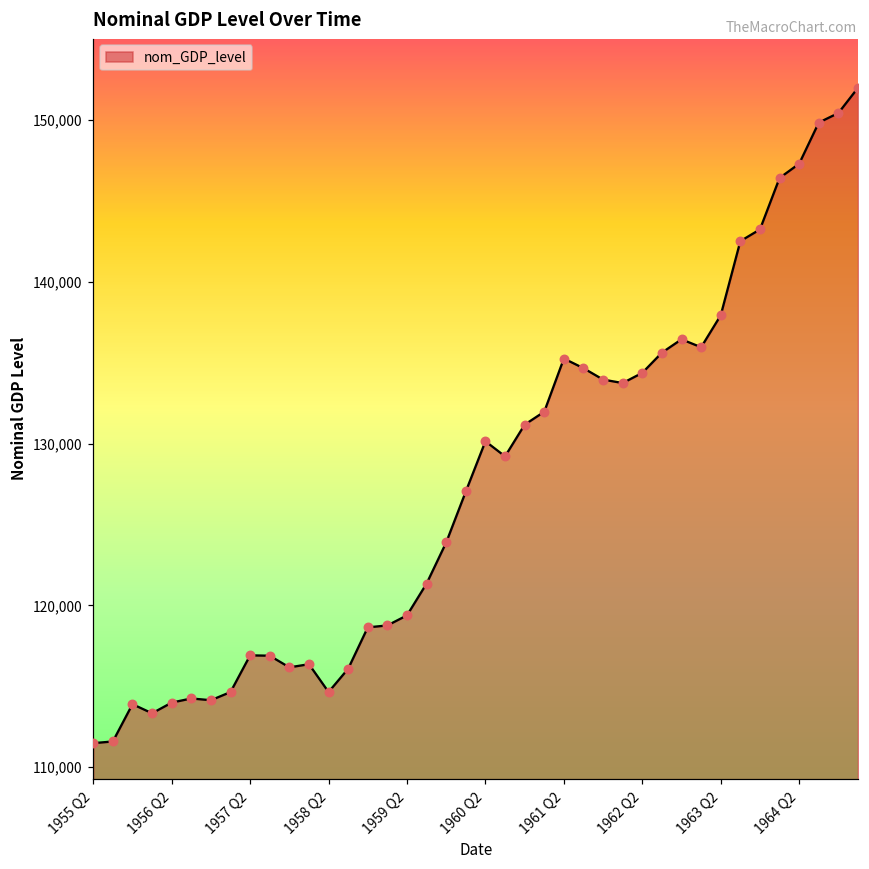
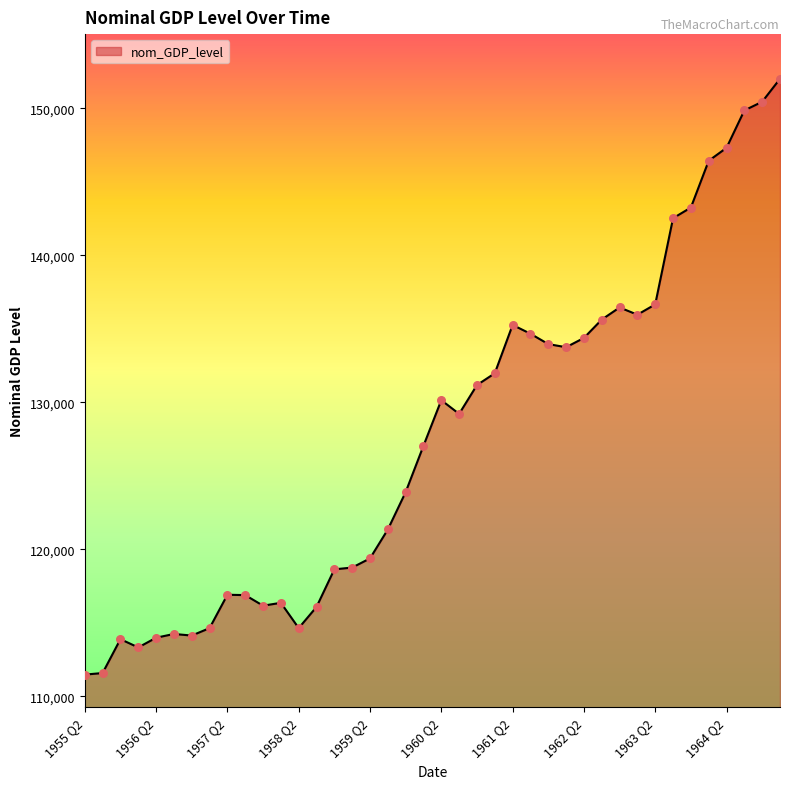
1963 Q2: 137,900 -> 136,700
